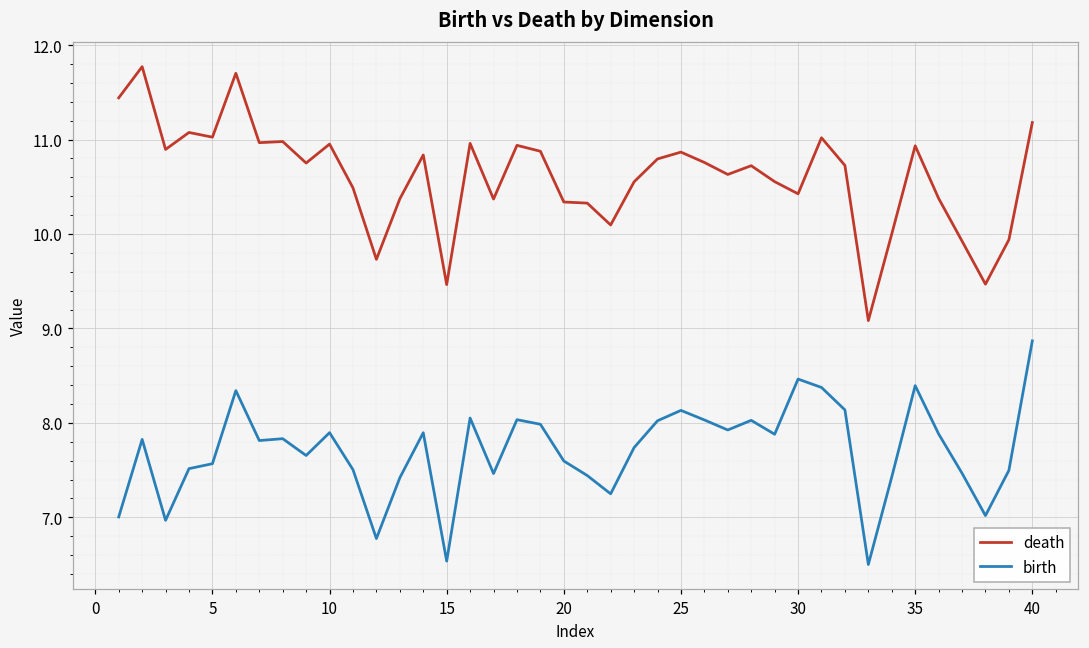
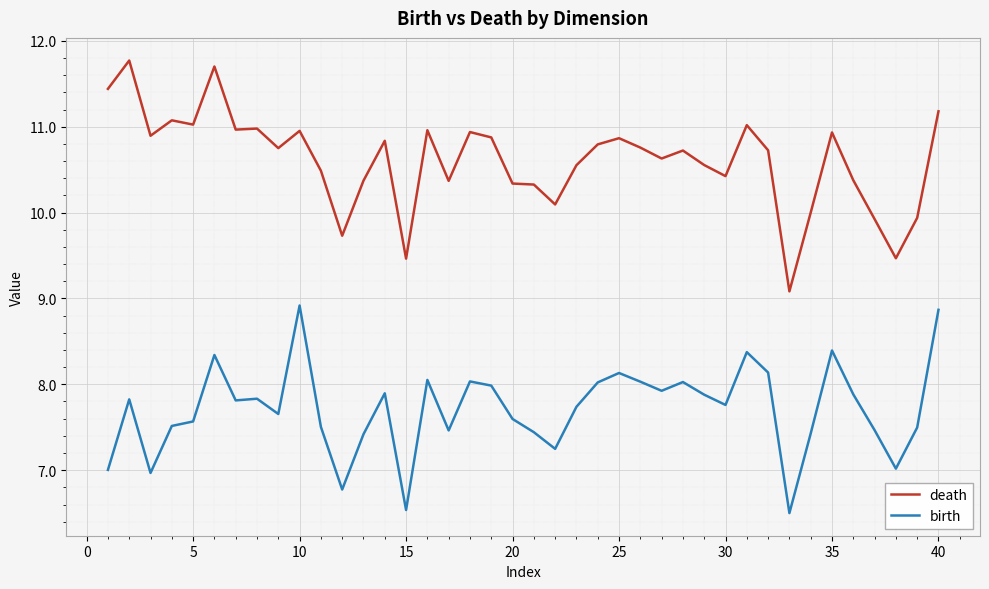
birth, 10: 7.9 -> 8.9
birth, 30: 8.5 -> 7.8
